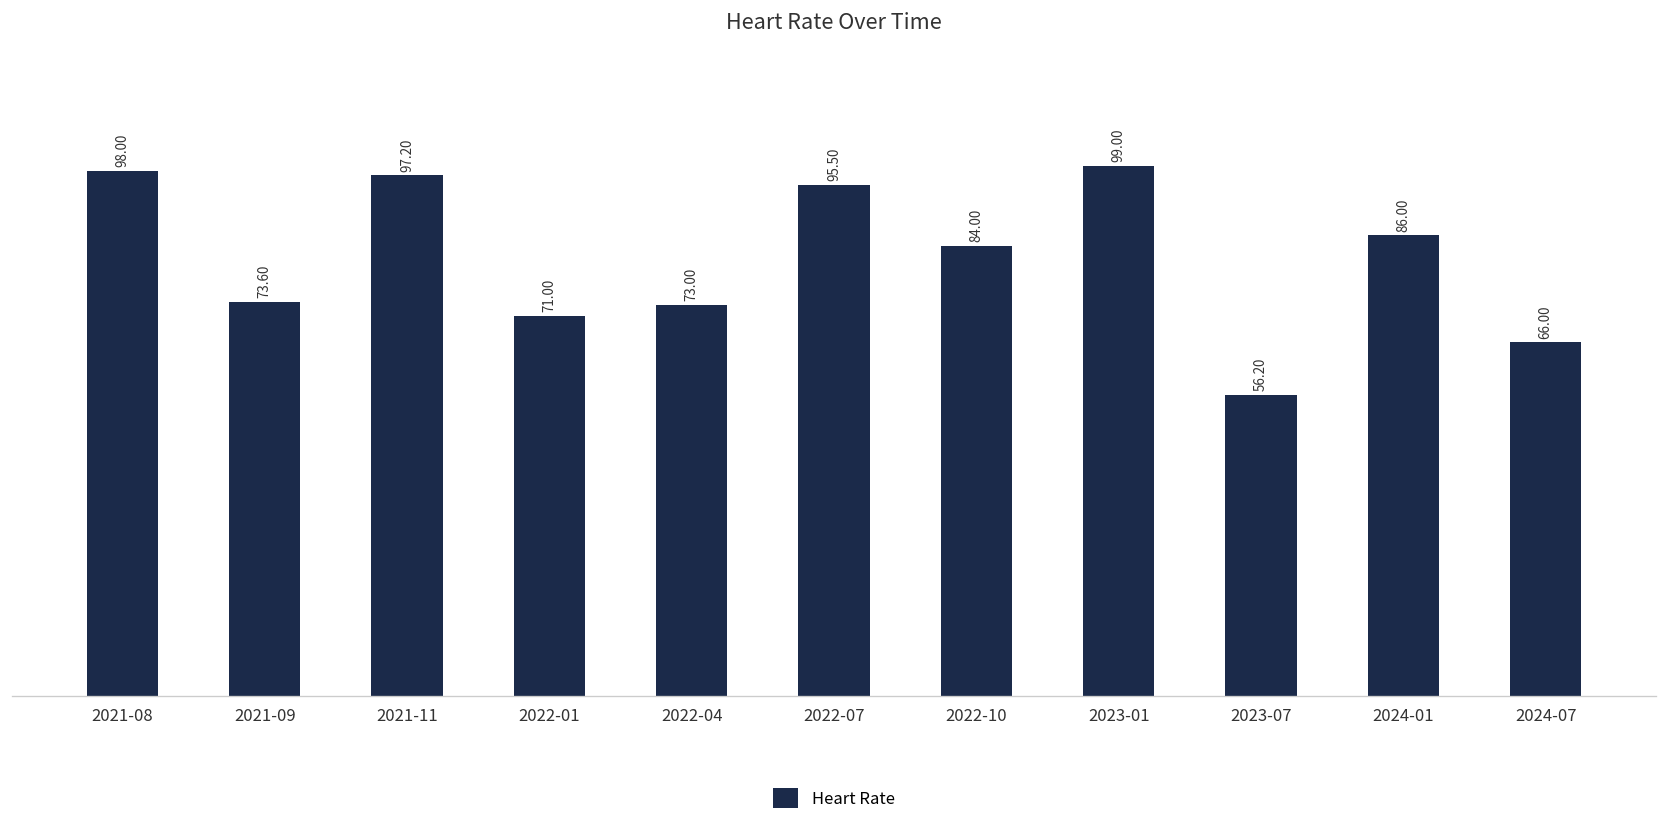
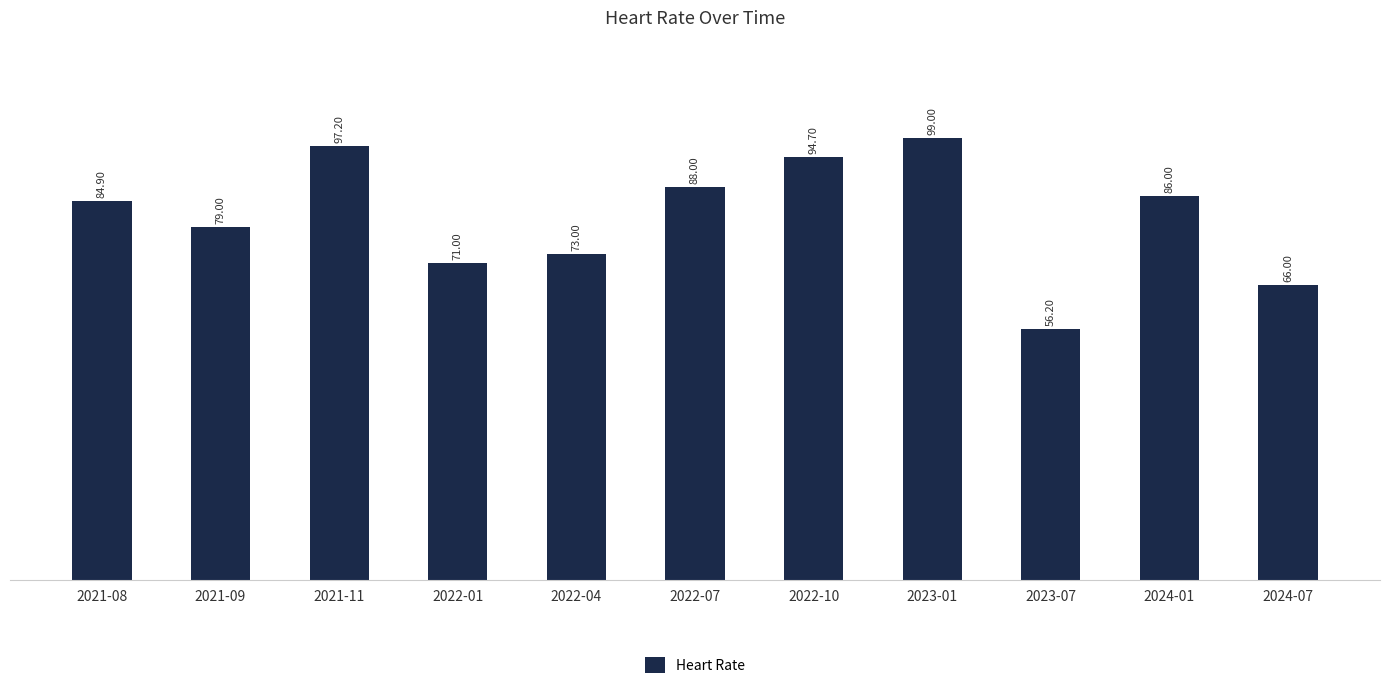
2021-08: 98.00 -> 84.90
2021-09: 73.60 -> 79.00
2022-07: 95.50 -> 88.00
2022-10: 84.00 -> 94.70
